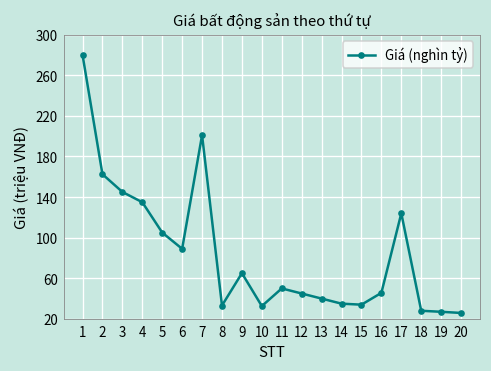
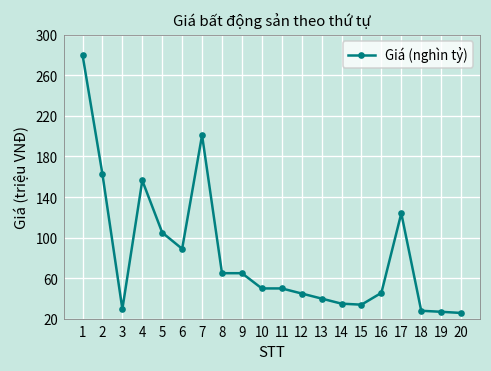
3: 150 -> 30
4: 130 -> 160
8: 30 -> 70
10: 30 -> 50
